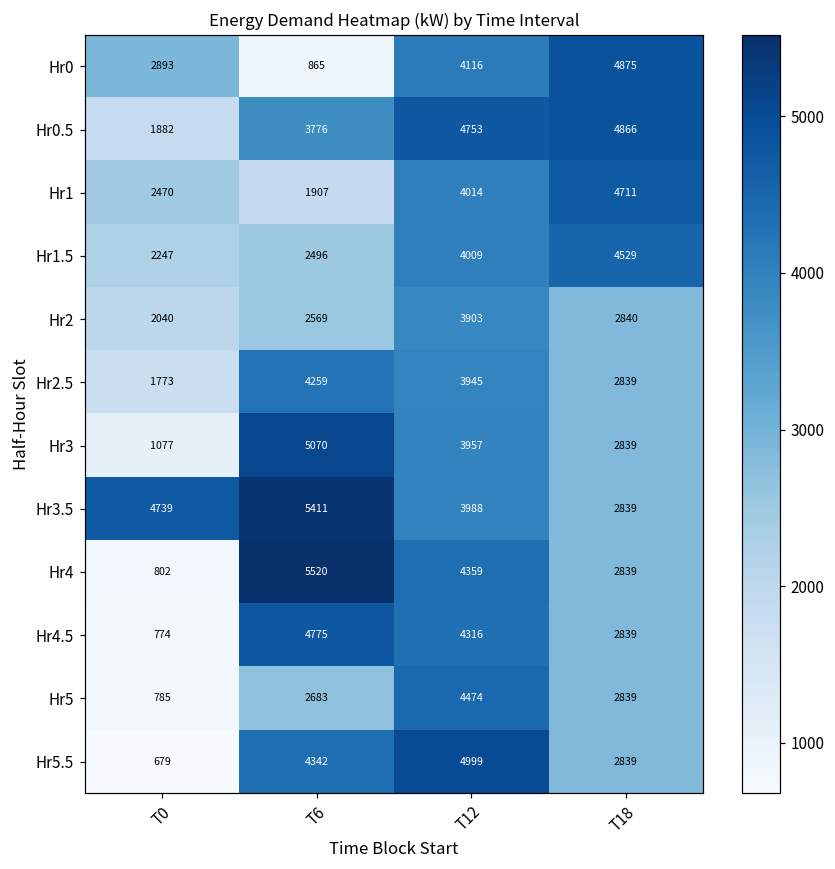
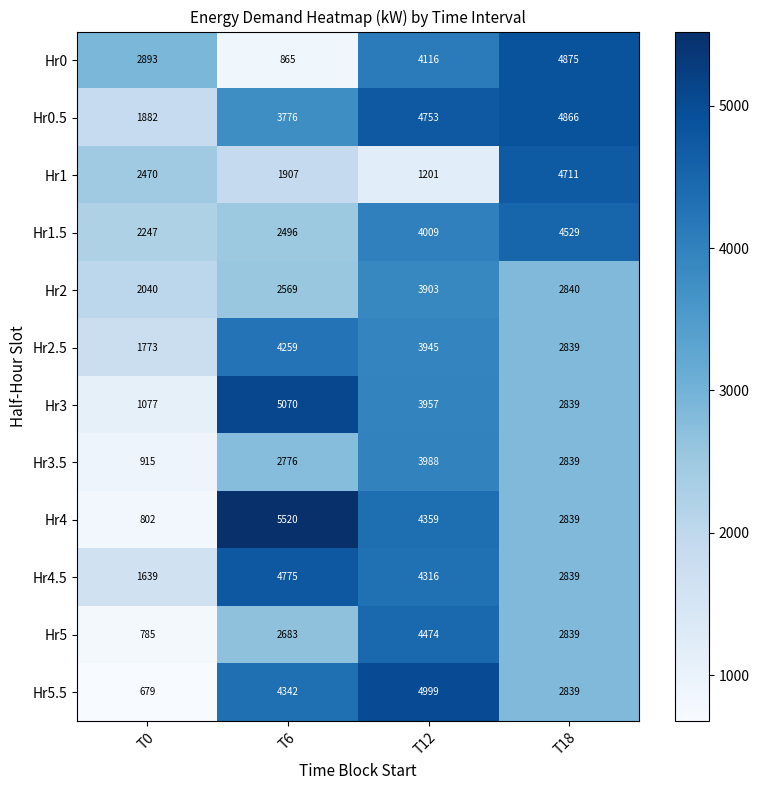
Hr1, T12: 4014 -> 1201
Hr3.5, T0: 4739 -> 915
Hr3.5, T6: 5411 -> 2776
Hr4.5, T0: 774 -> 1639
